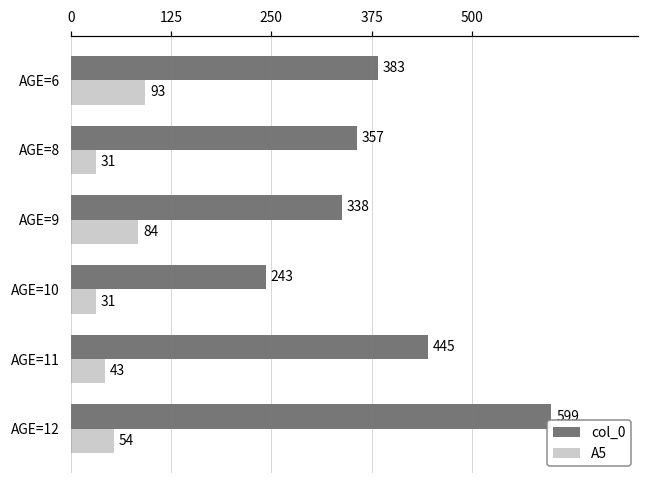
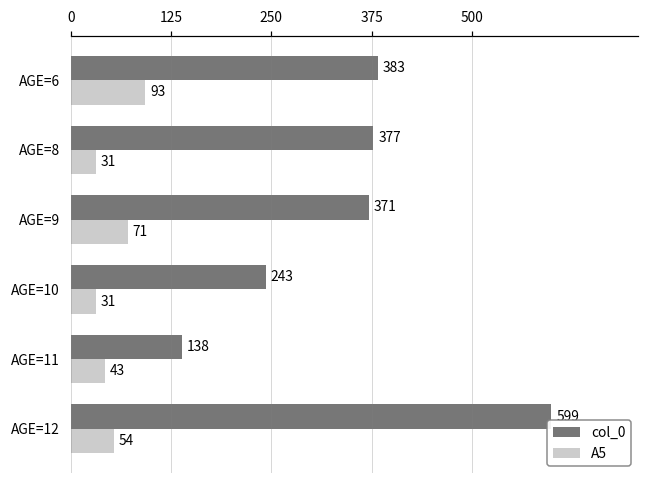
col_0, AGE=8: 357 -> 377
col_0, AGE=9: 338 -> 371
A5, AGE=9: 84 -> 71
col_0, AGE=11: 445 -> 138
